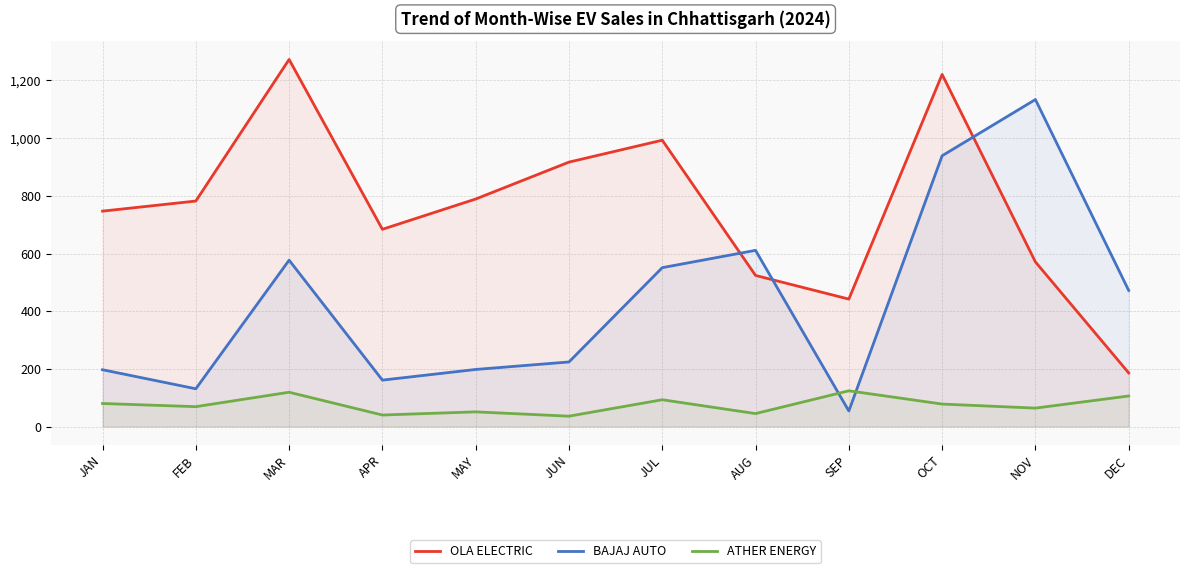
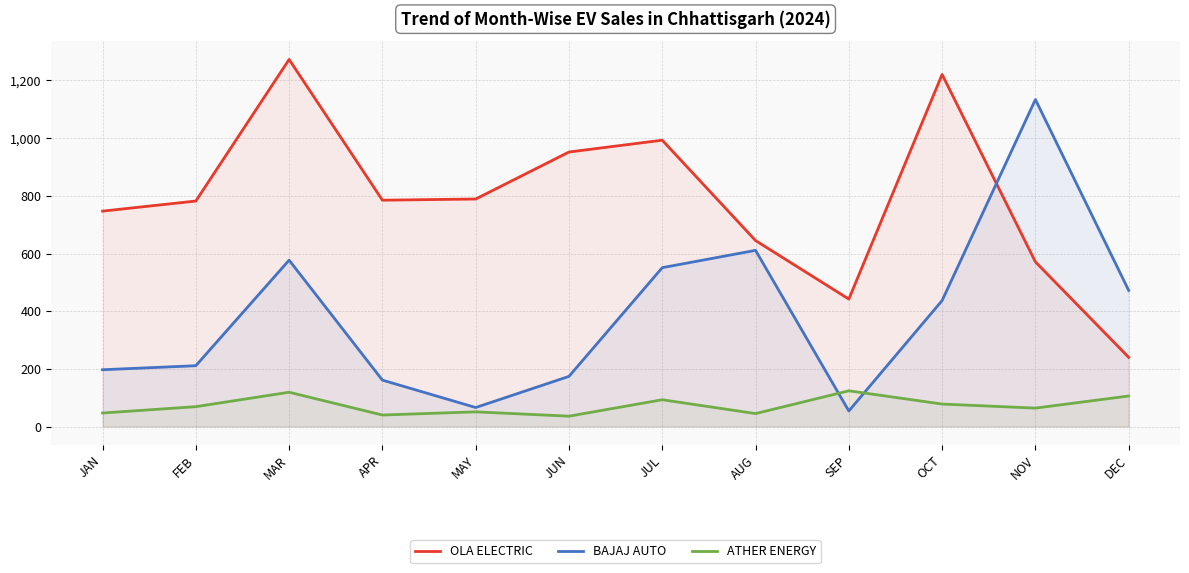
ATHER ENERGY, JAN: 80 -> 50
BAJAJ AUTO, FEB: 130 -> 210
OLA ELECTRIC, APR: 680 -> 790
BAJAJ AUTO, MAY: 200 -> 70
OLA ELECTRIC, JUN: 920 -> 950
BAJAJ AUTO, JUN: 220 -> 170
OLA ELECTRIC, AUG: 520 -> 650
BAJAJ AUTO, OCT: 940 -> 440
OLA ELECTRIC, DEC: 190 -> 240
